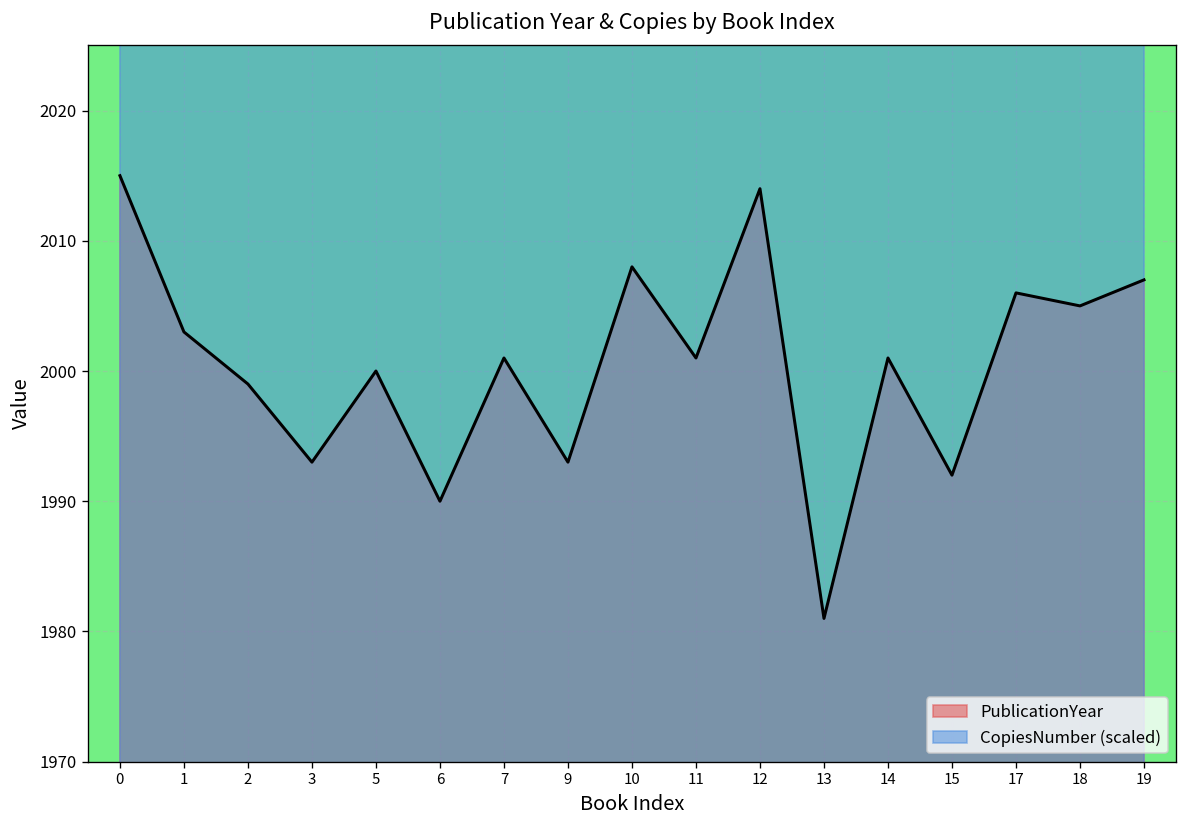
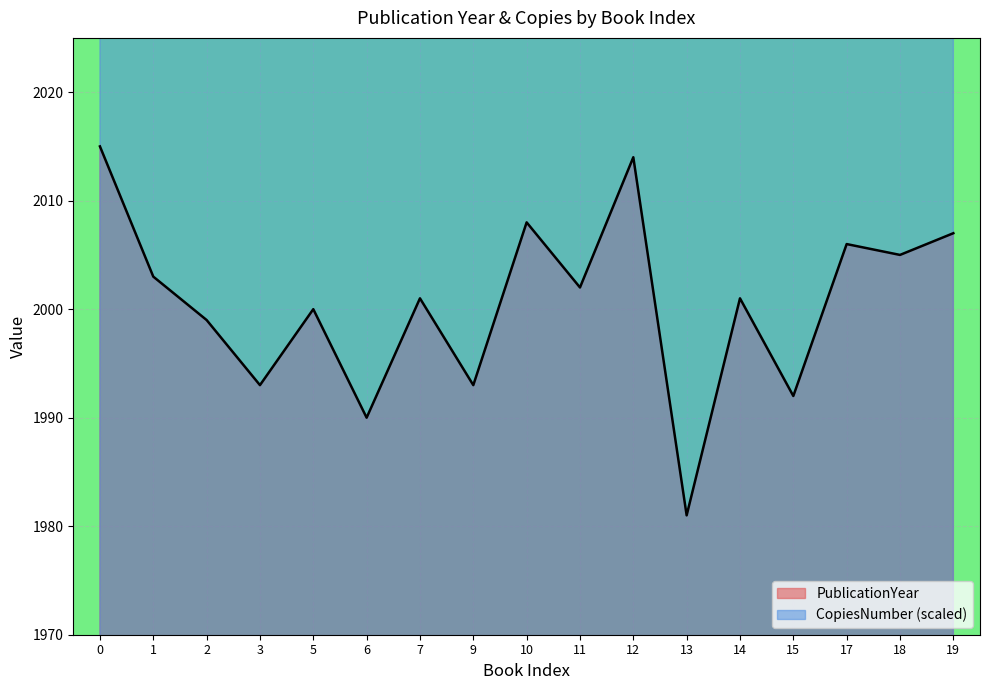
PublicationYear, 11: 2001 -> 2002
